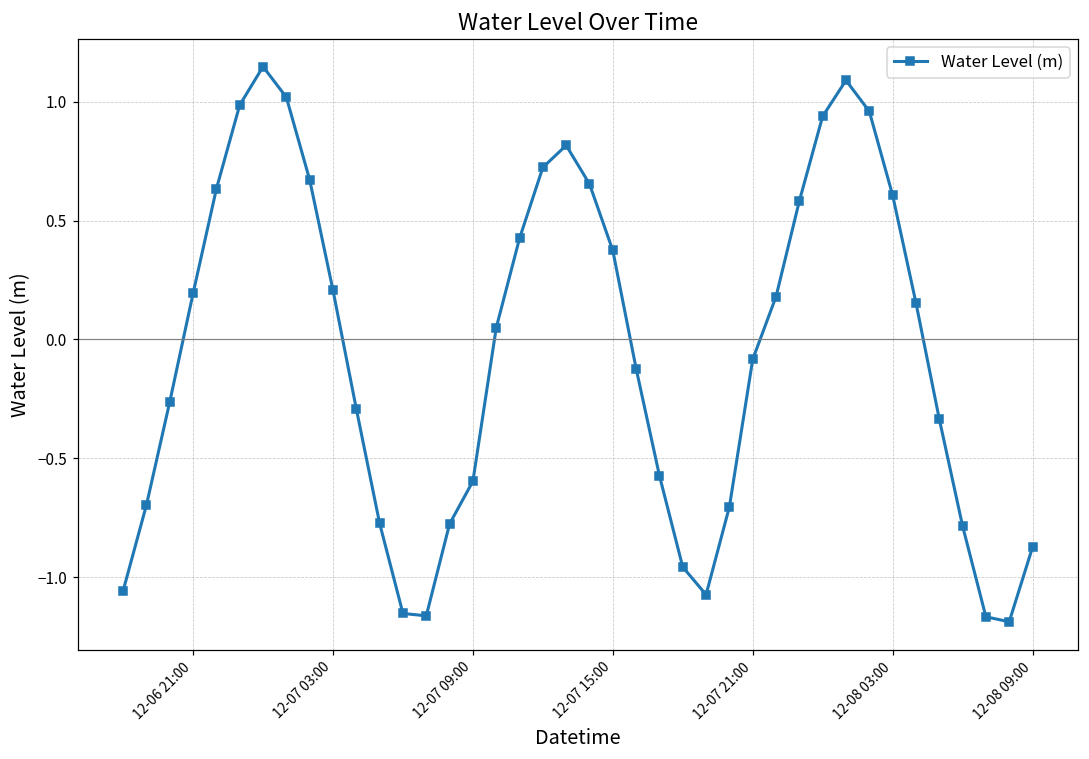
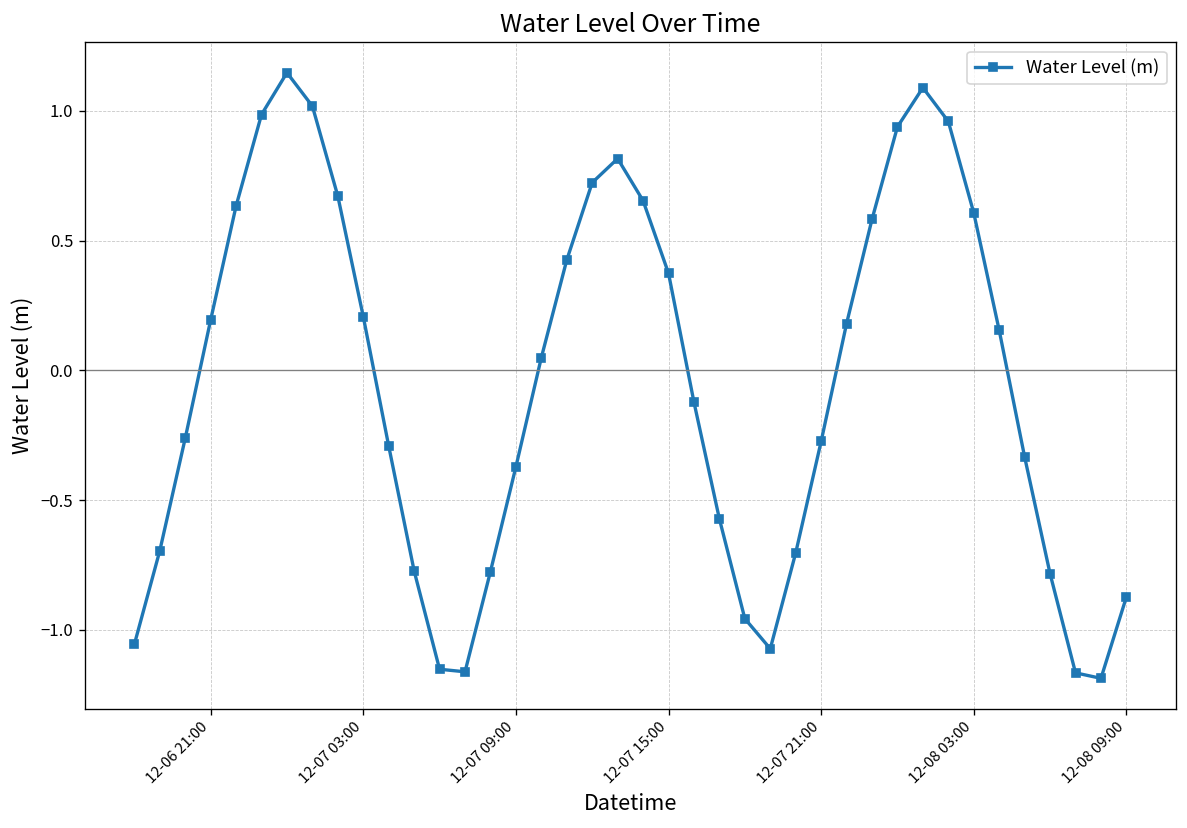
12-07 09:00: -0.60 -> -0.37
12-07 21:00: -0.08 -> -0.27
